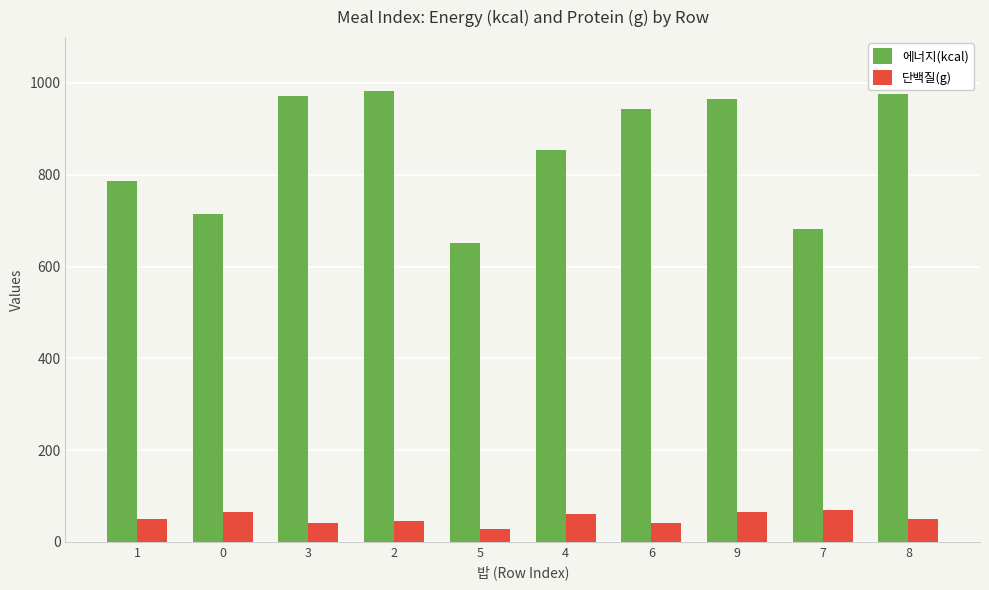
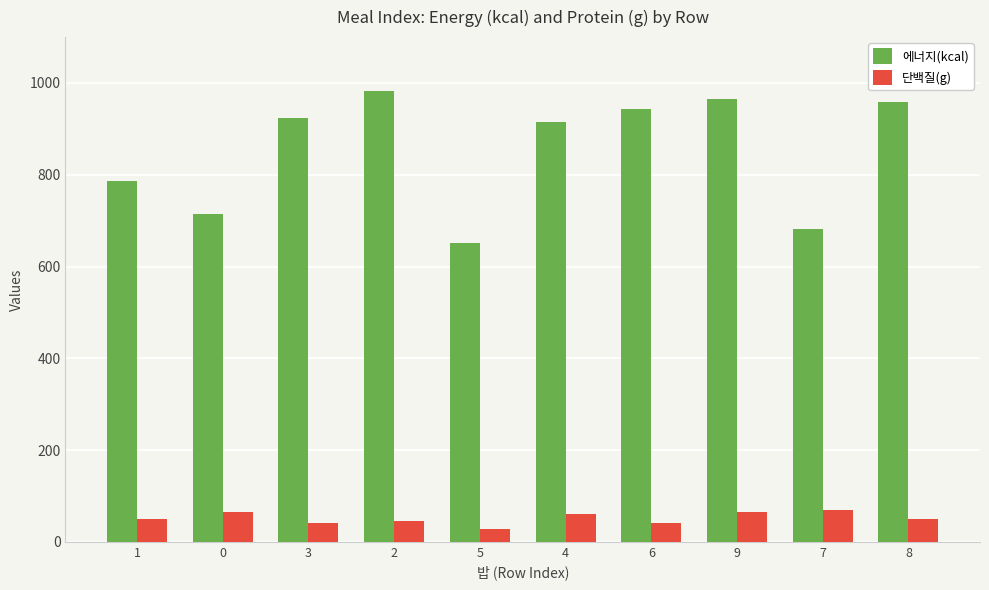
에너지(kcal), 3: 970 -> 920
에너지(kcal), 4: 860 -> 920
에너지(kcal), 8: 980 -> 960
